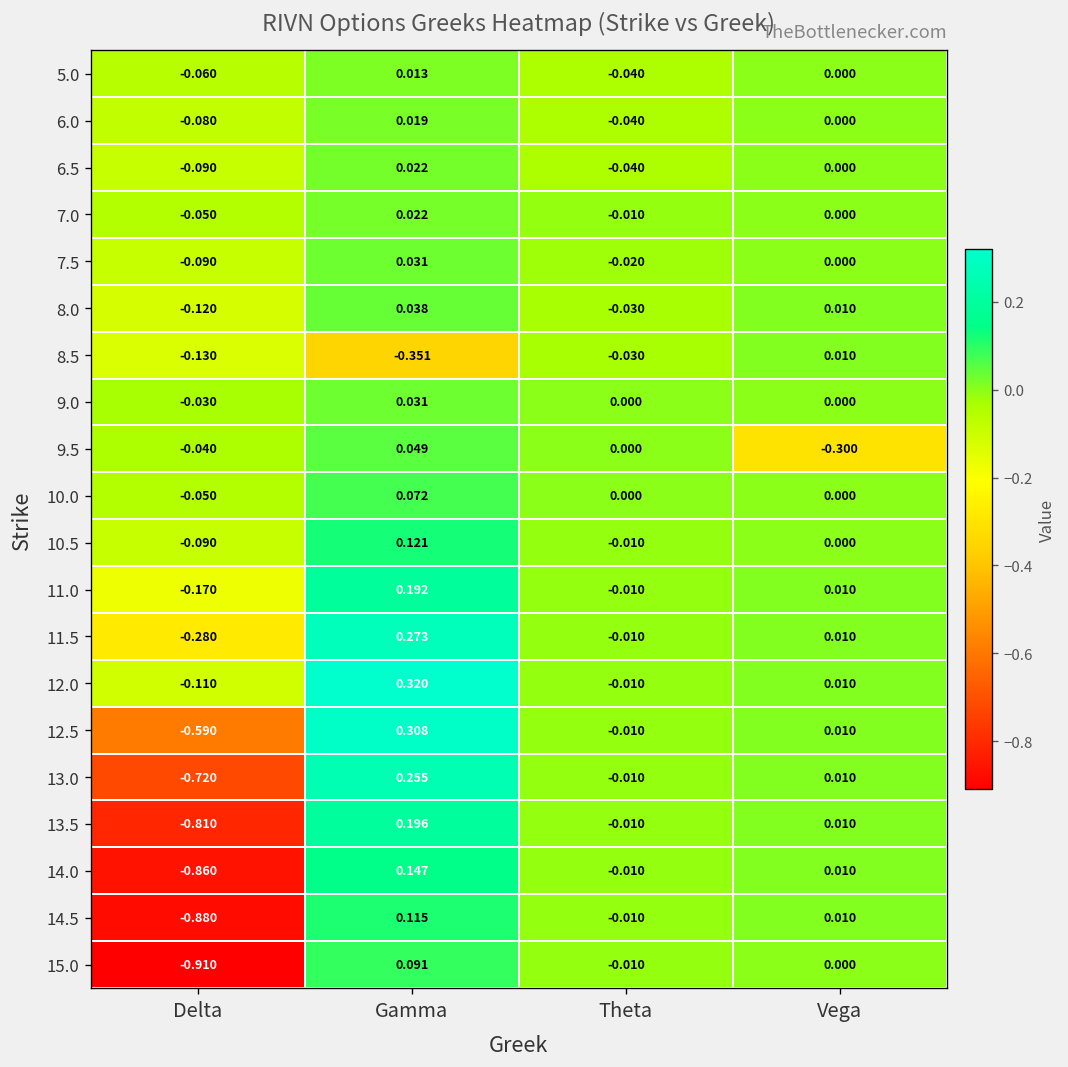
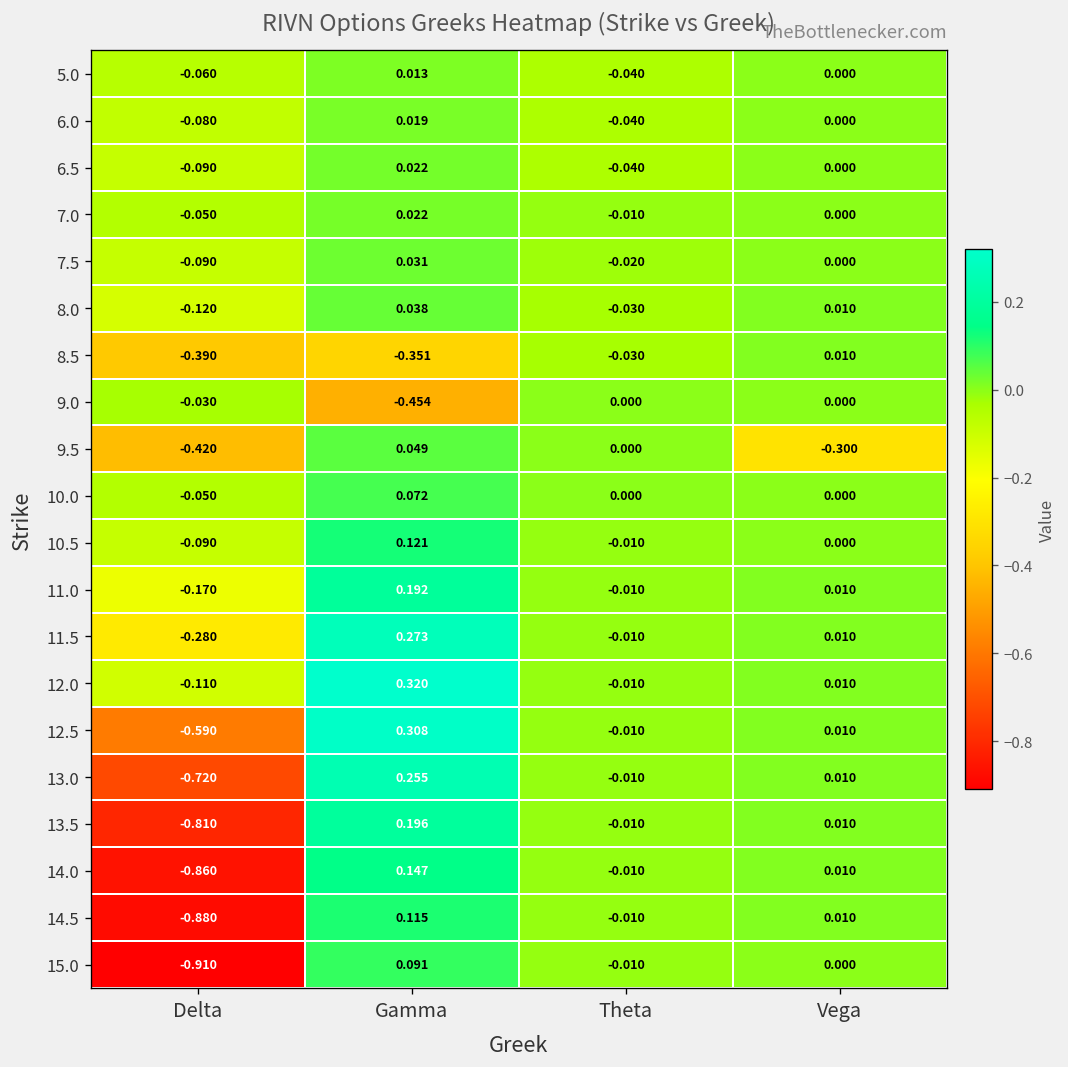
8.5, Delta: -0.130 -> -0.390
9.0, Gamma: 0.031 -> -0.454
9.5, Delta: -0.040 -> -0.420
